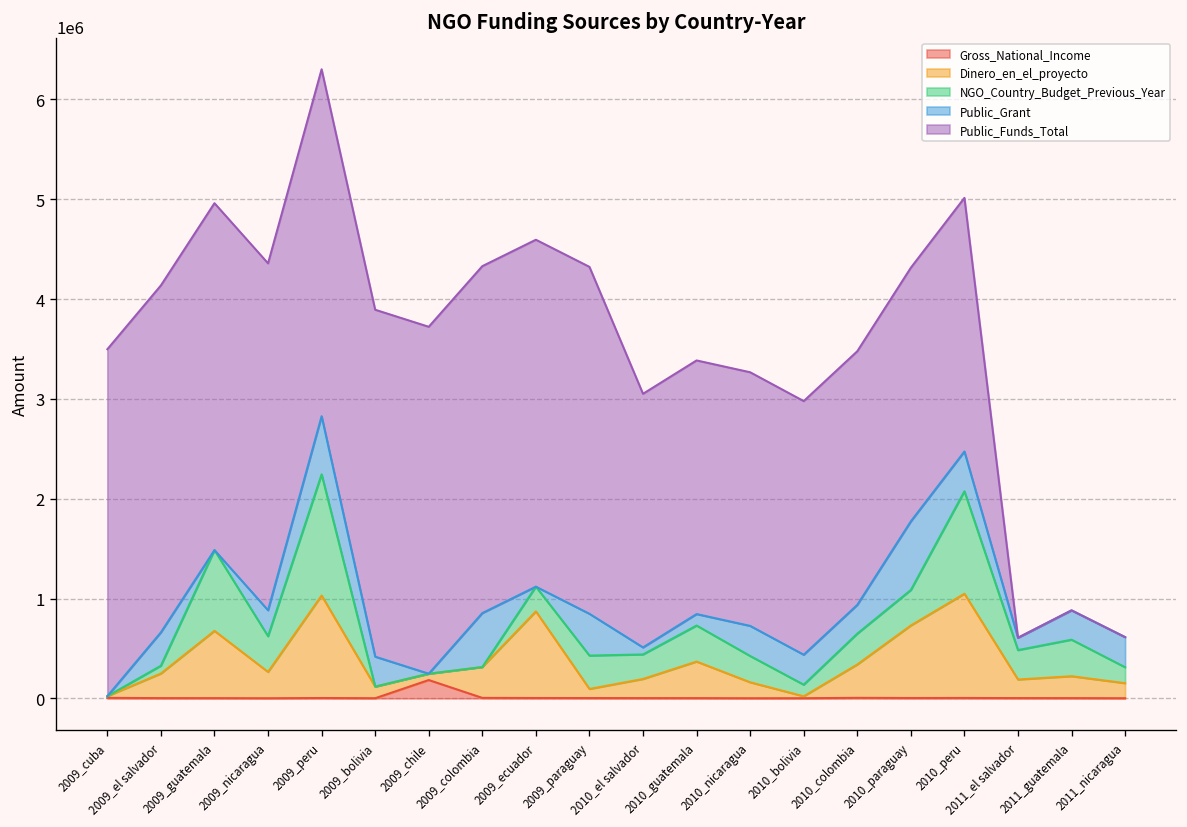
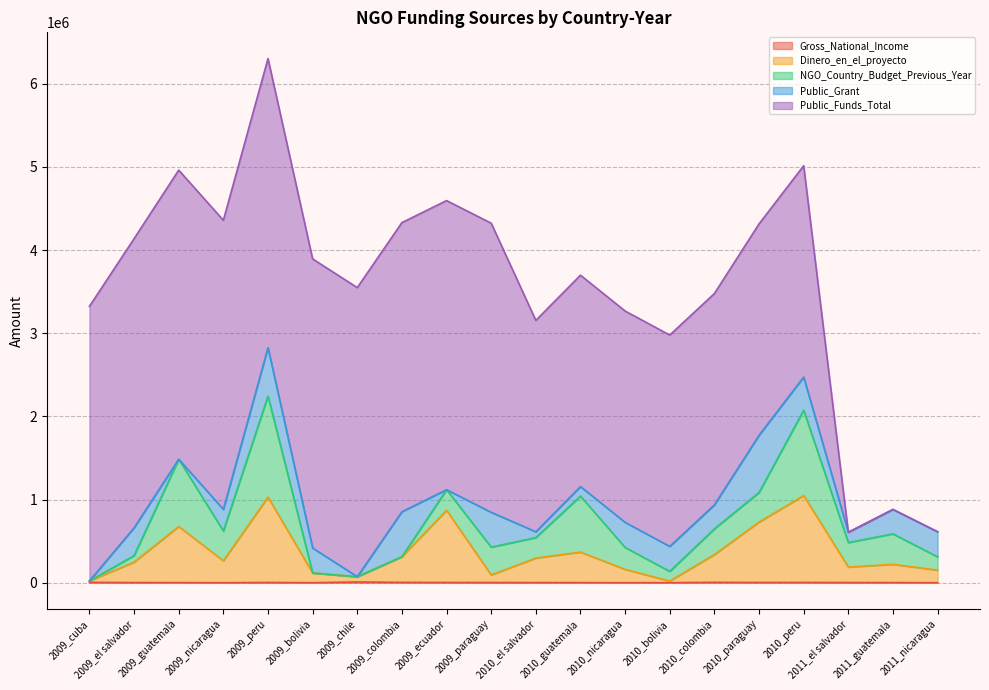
Public_Funds_Total, 2009_cuba: 3500000 -> 3300000
Gross_National_Income, 2009_chile: 200000 -> 0
Dinero_en_el_proyecto, 2010_el salvador: 200000 -> 300000
NGO_Country_Budget_Previous_Year, 2010_guatemala: 400000 -> 700000
